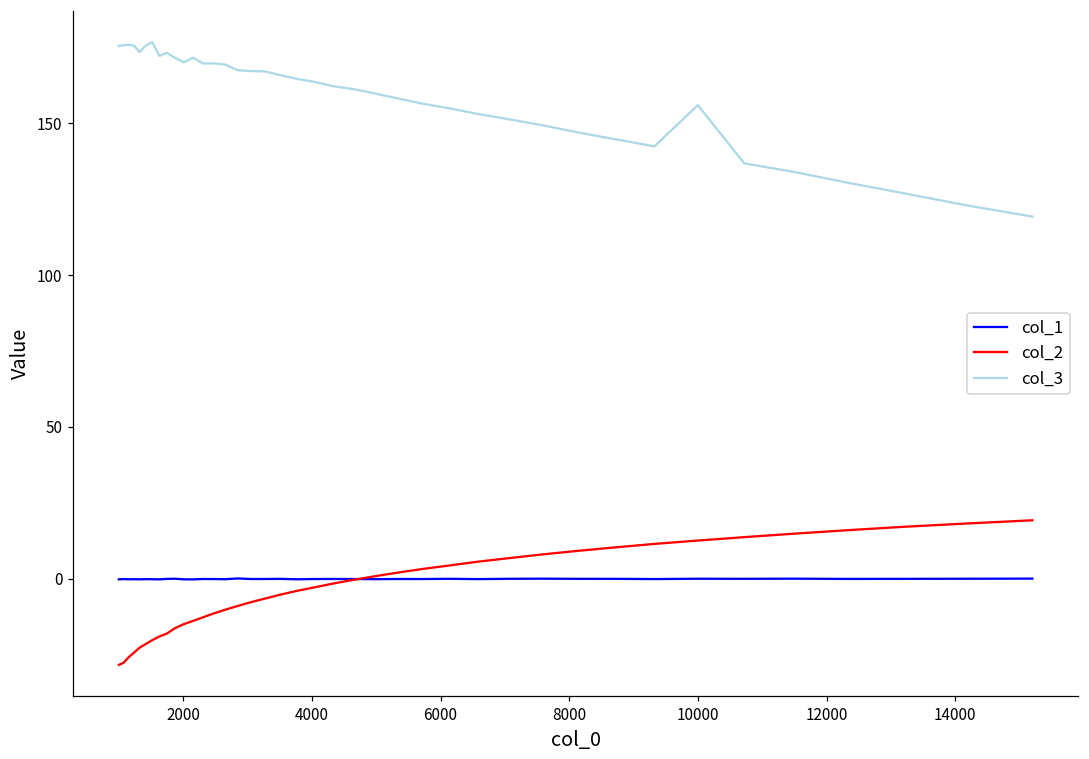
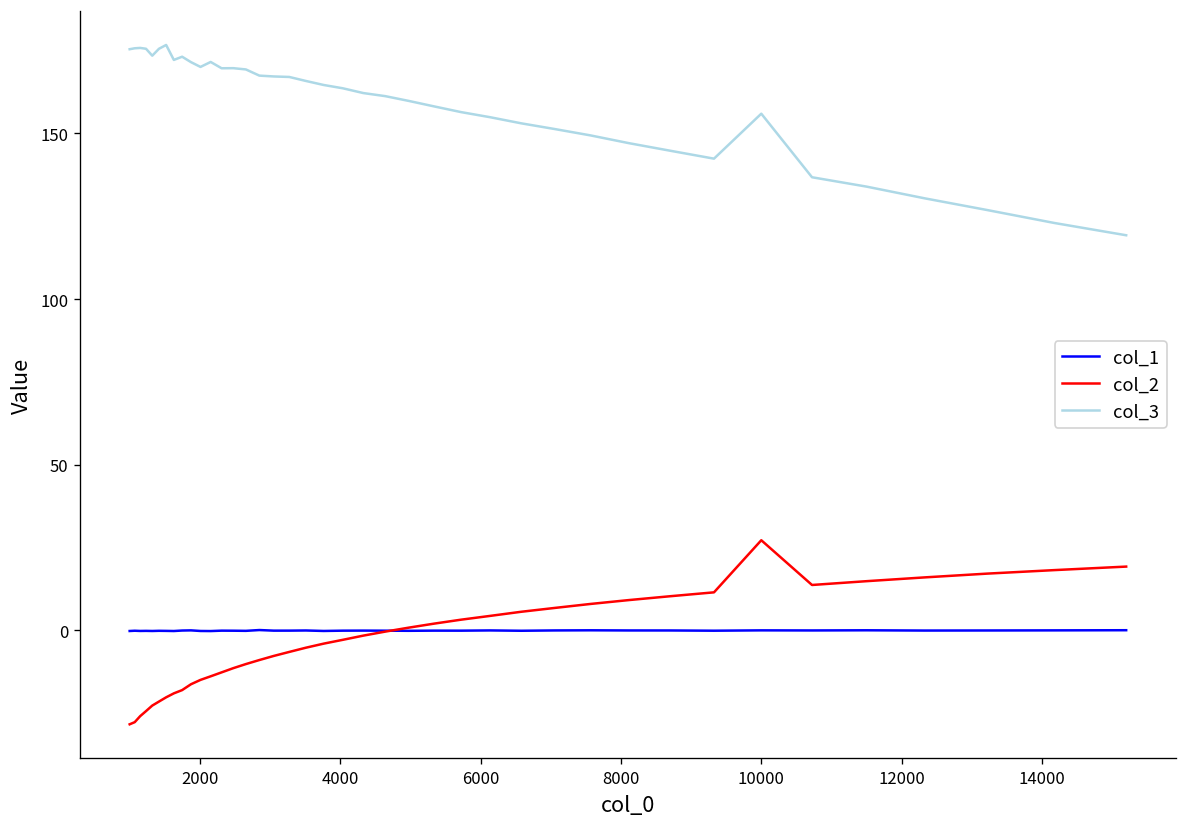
col_2, 10000: 13 -> 27
